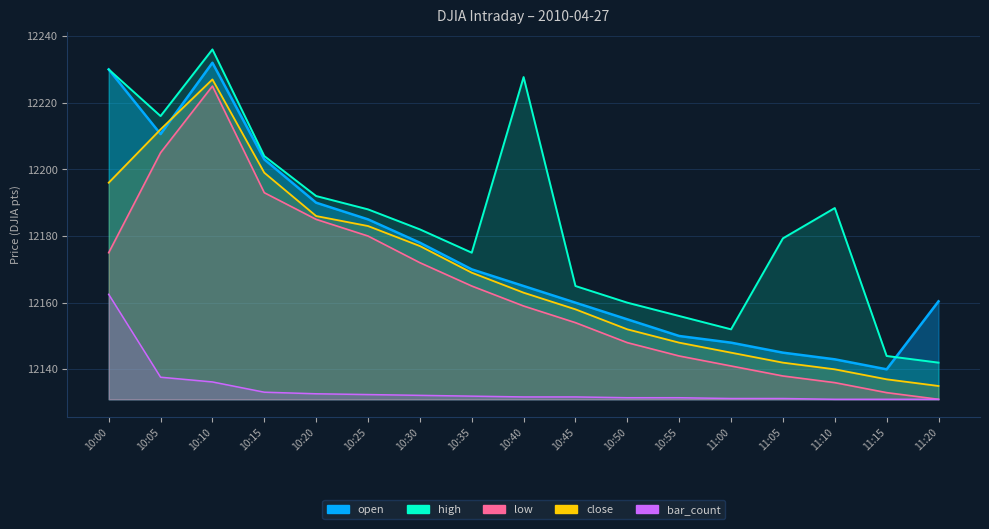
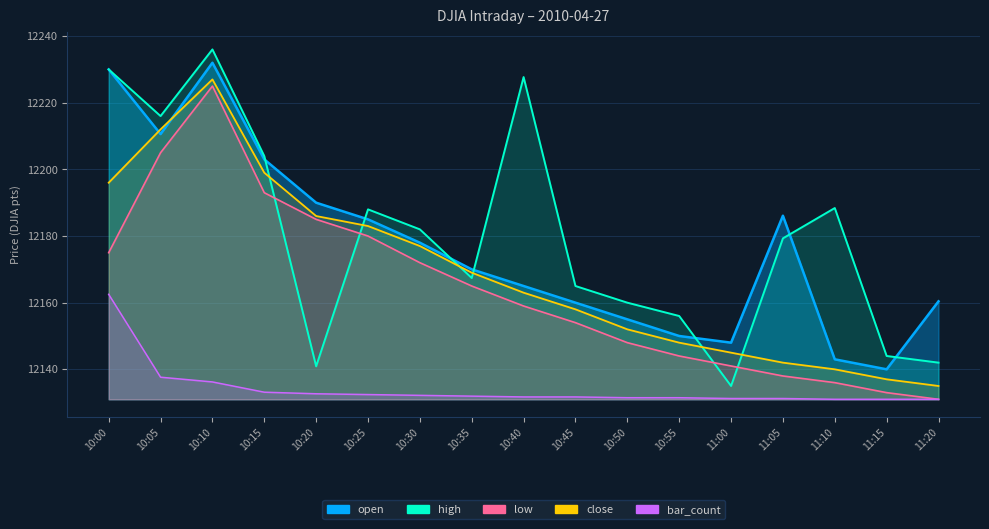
high, 10:20: 12192 -> 12141
high, 10:35: 12175 -> 12167
high, 11:00: 12152 -> 12135
open, 11:05: 12145 -> 12186
